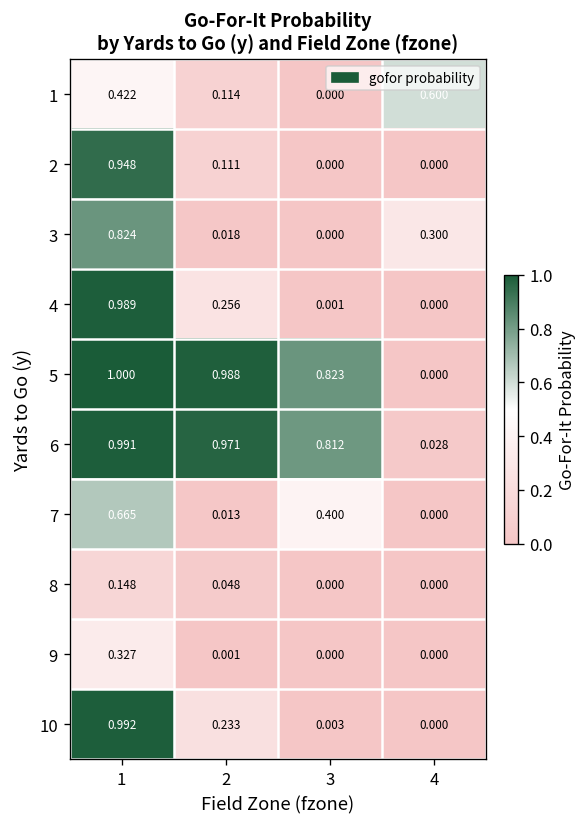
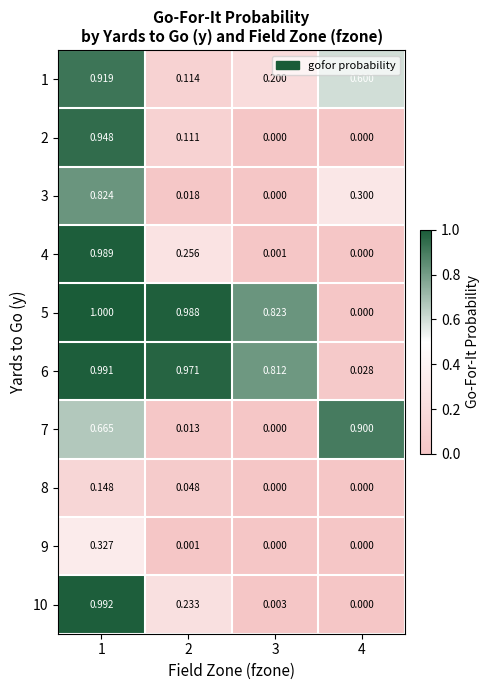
1, 1: 0.422 -> 0.919
1, 3: 0.000 -> 0.200
7, 3: 0.400 -> 0.000
7, 4: 0.000 -> 0.900
